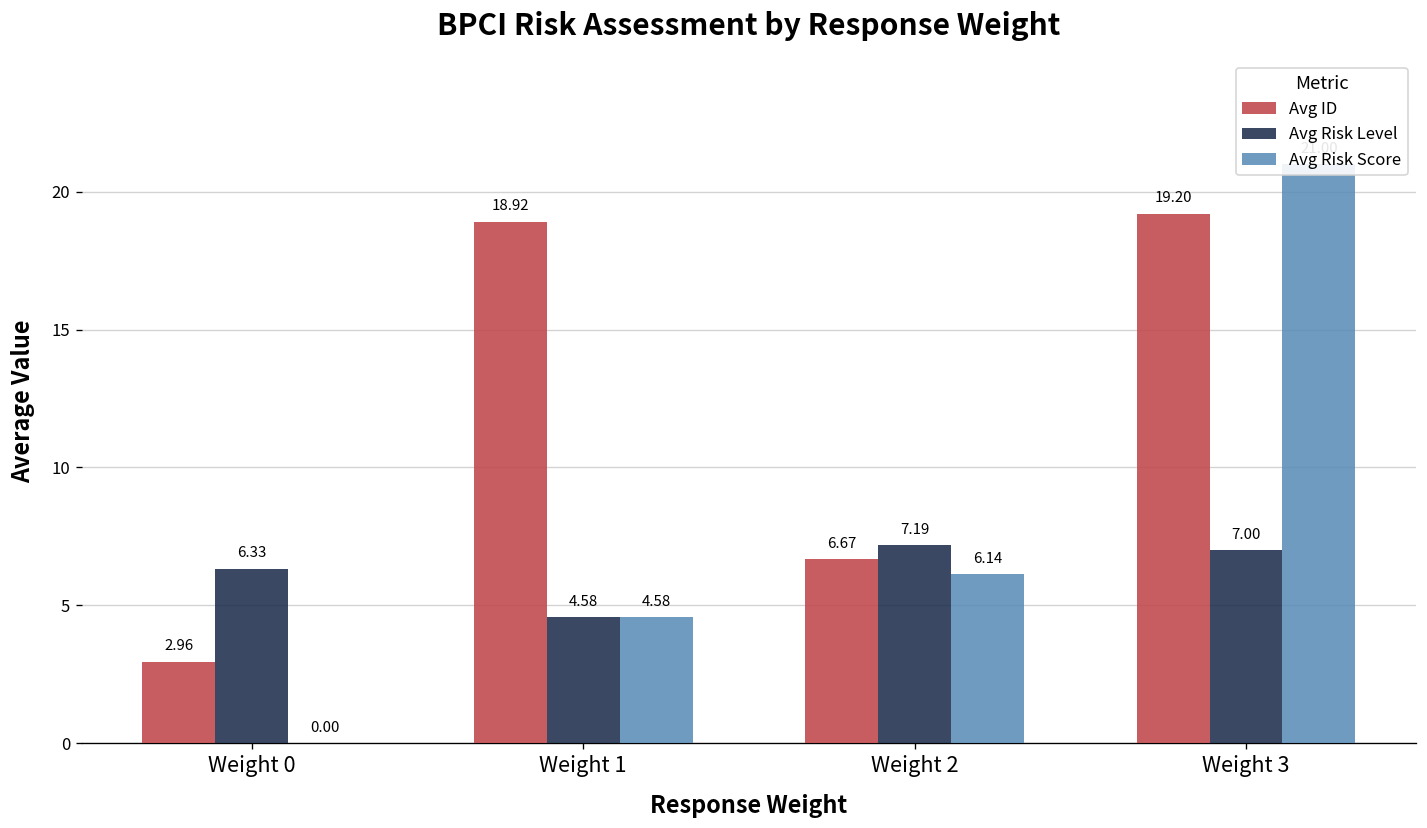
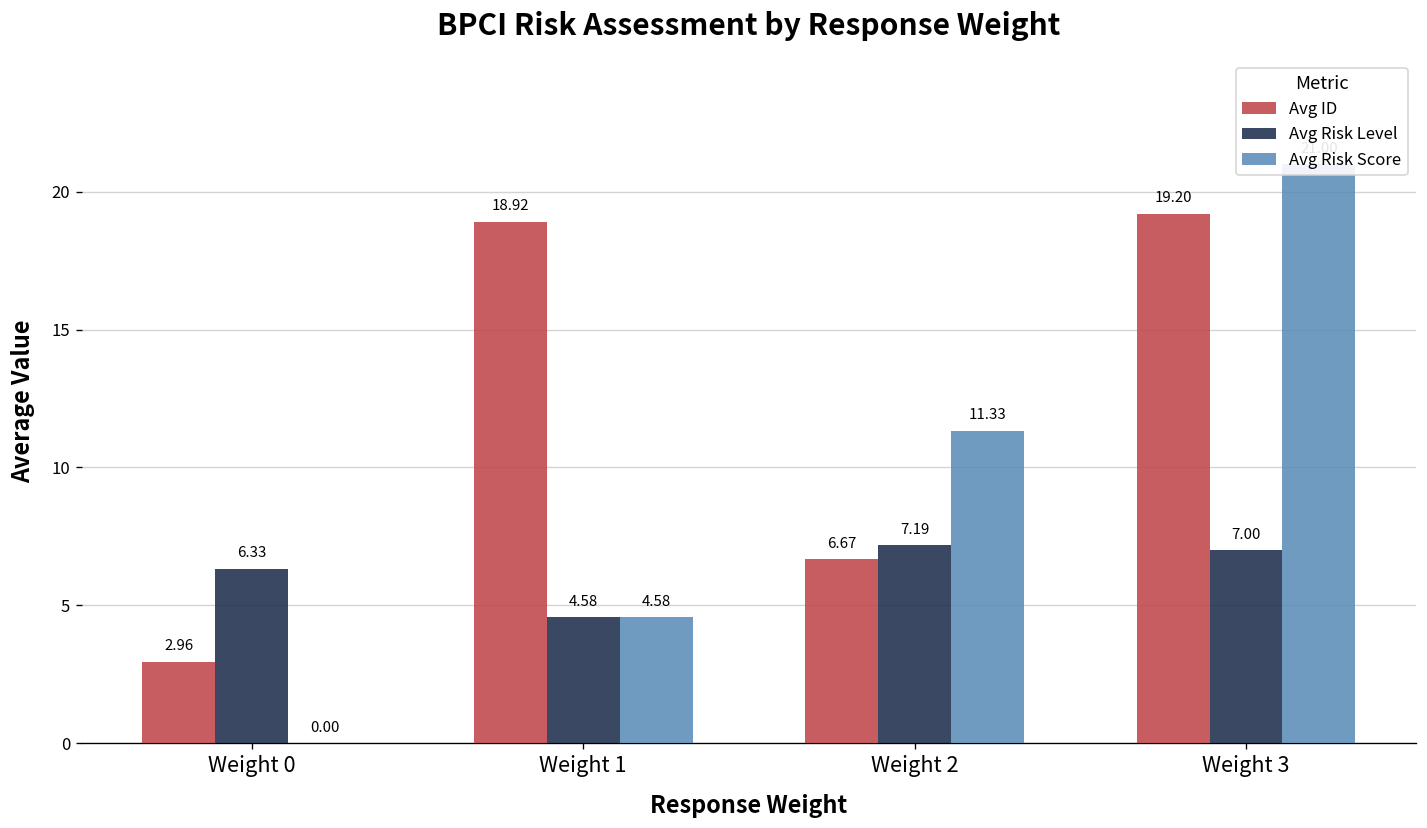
Avg Risk Score, Weight 2: 6.14 -> 11.33
